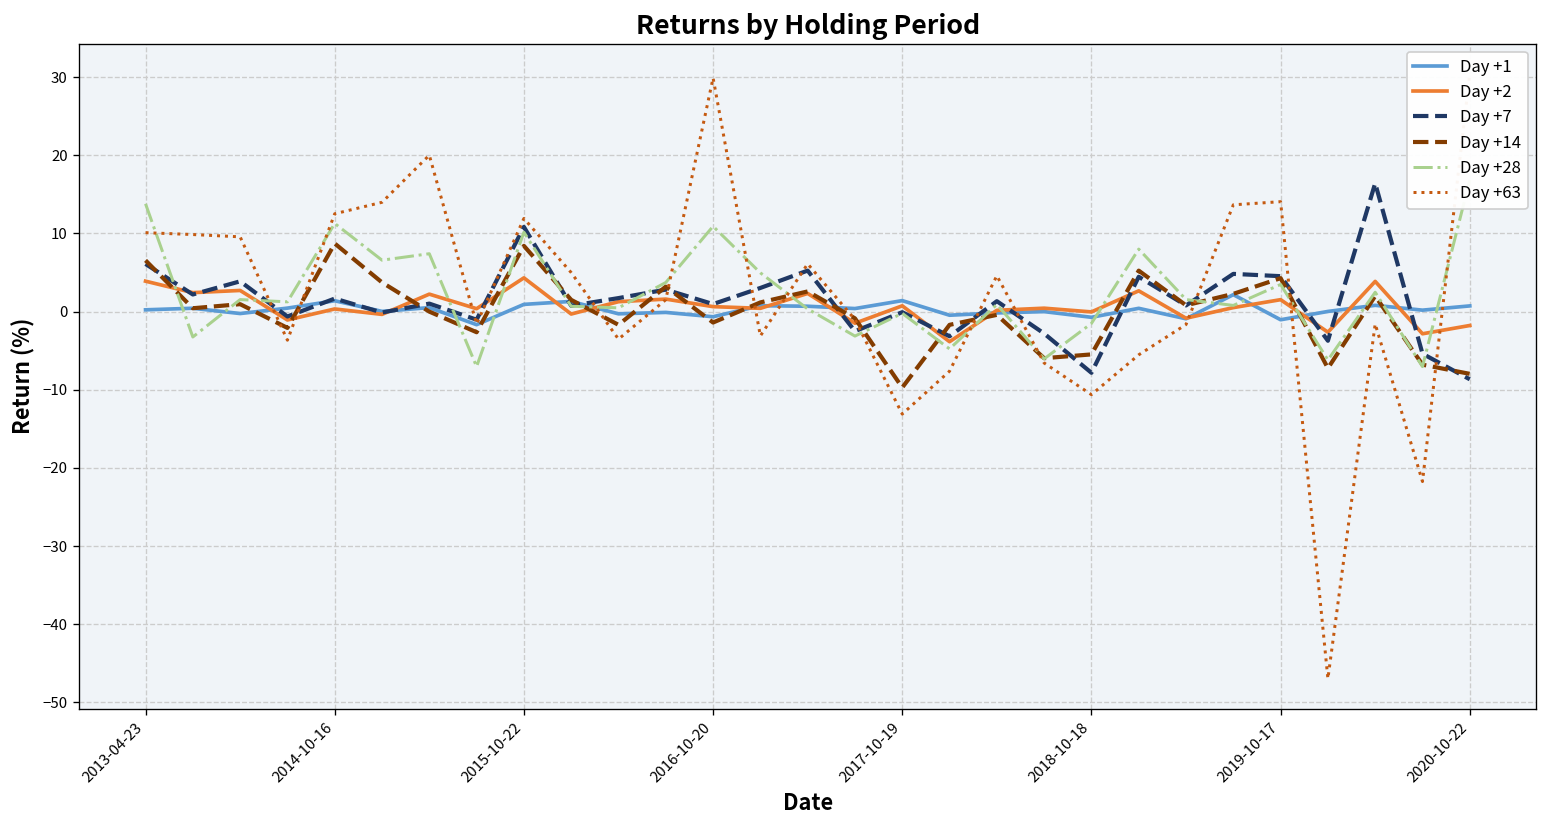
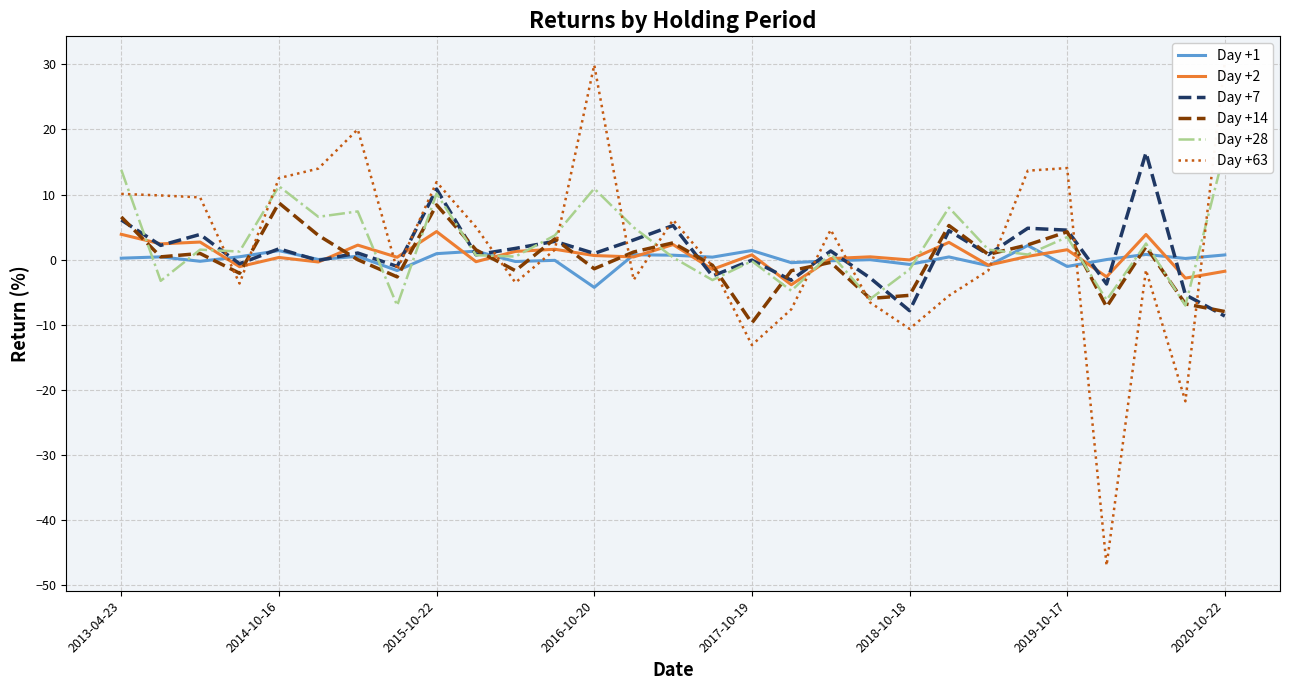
Day +1, 2016-10-20: -1 -> -4
